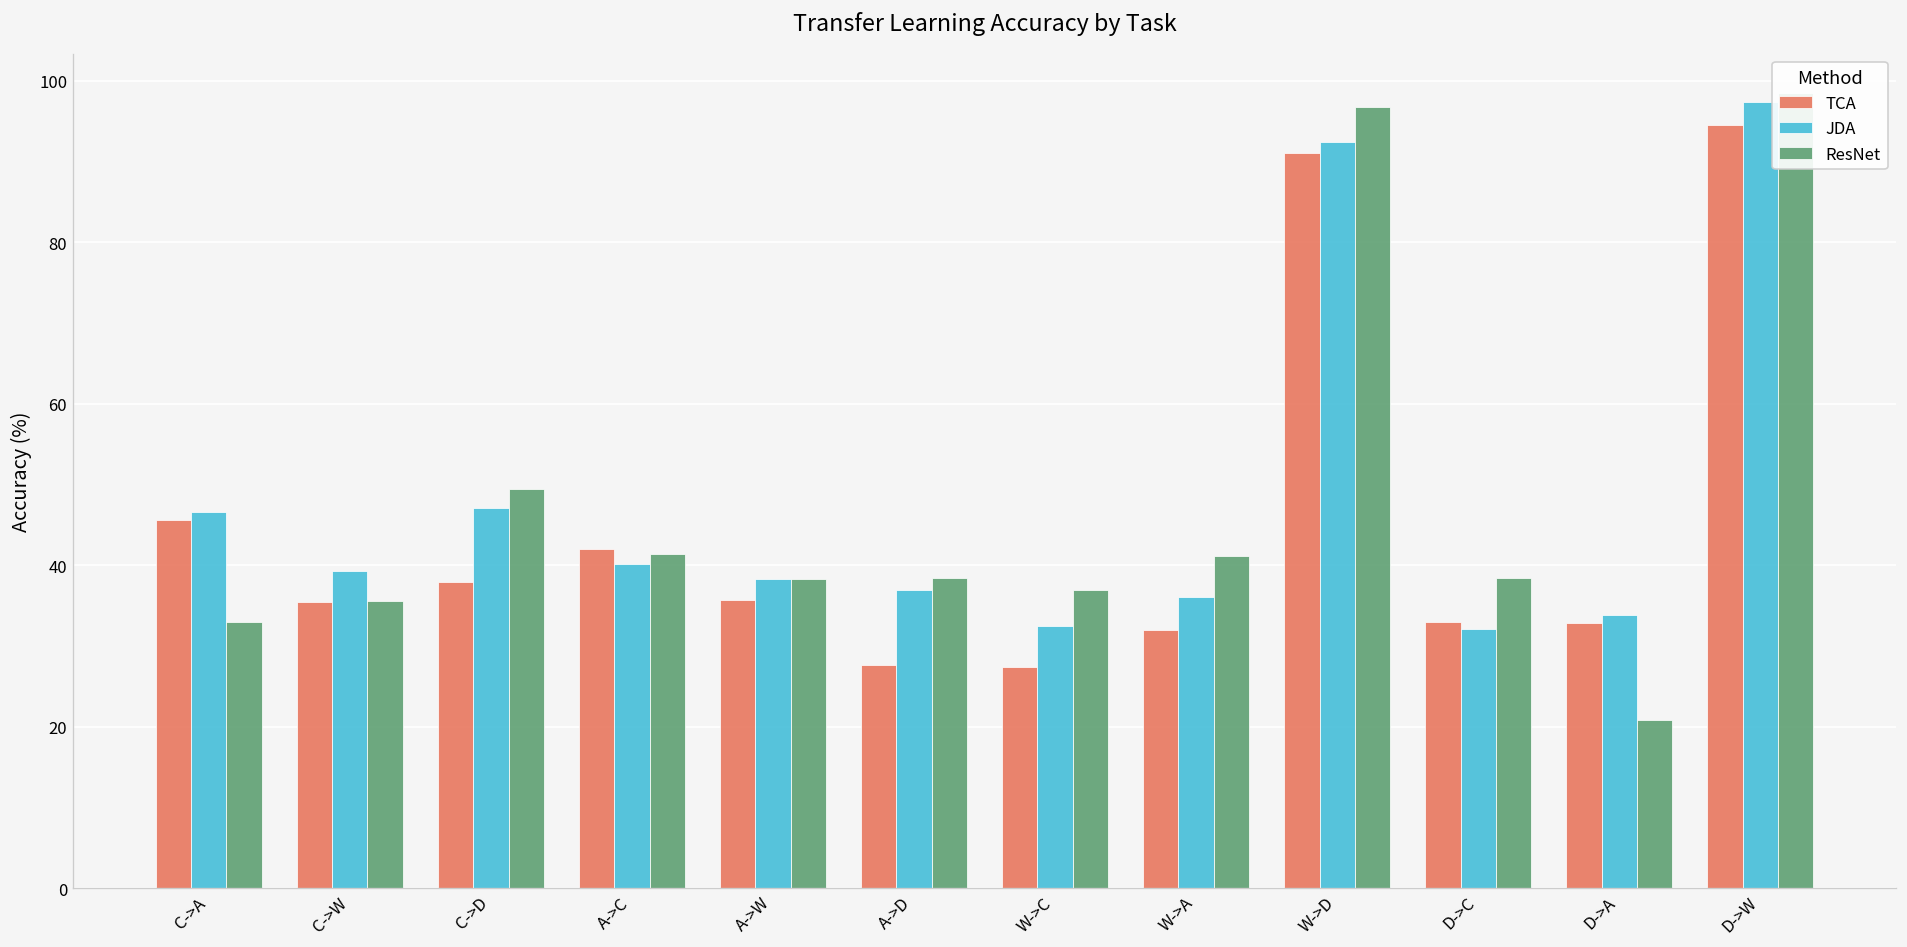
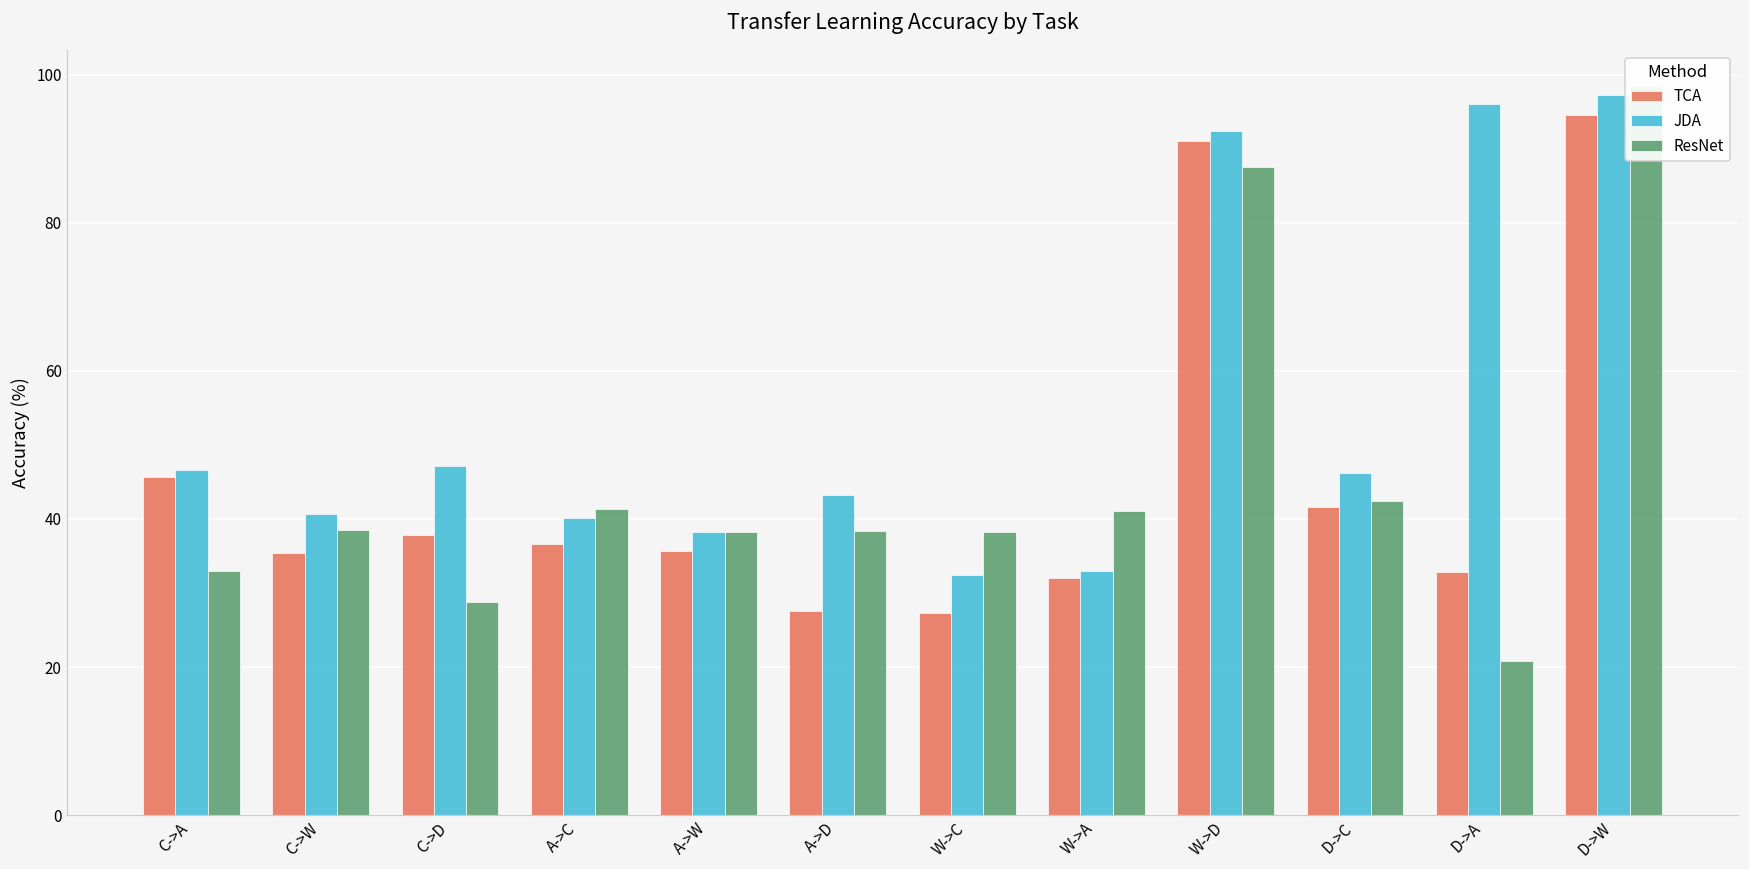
JDA, C->W: 39 -> 41
ResNet, C->W: 36 -> 39
ResNet, C->D: 49 -> 29
TCA, A->C: 42 -> 37
JDA, A->D: 37 -> 43
ResNet, W->C: 37 -> 38
JDA, W->A: 36 -> 33
ResNet, W->D: 97 -> 88
TCA, D->C: 33 -> 42
JDA, D->C: 32 -> 46
ResNet, D->C: 38 -> 42
JDA, D->A: 34 -> 96
